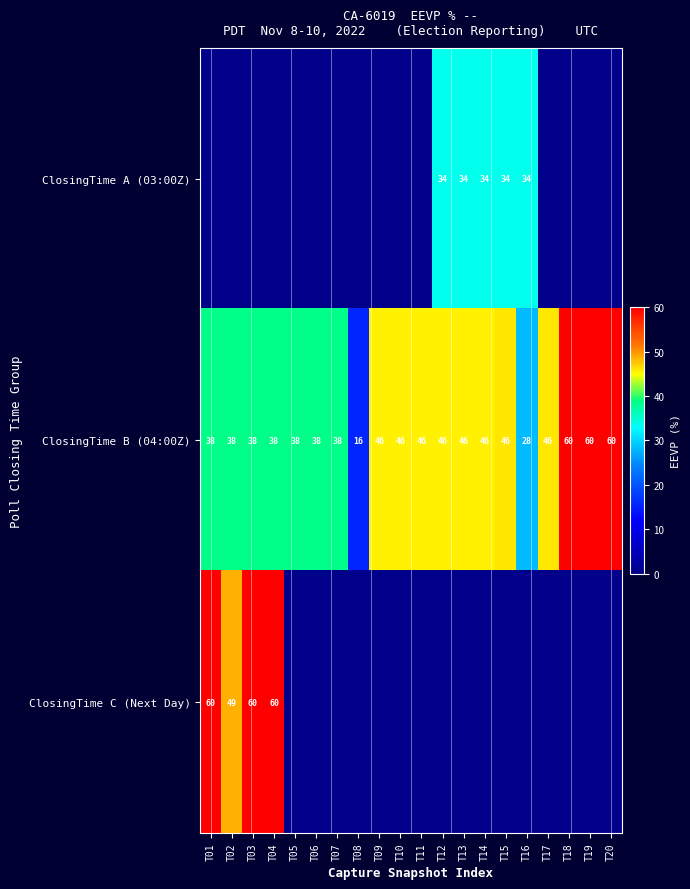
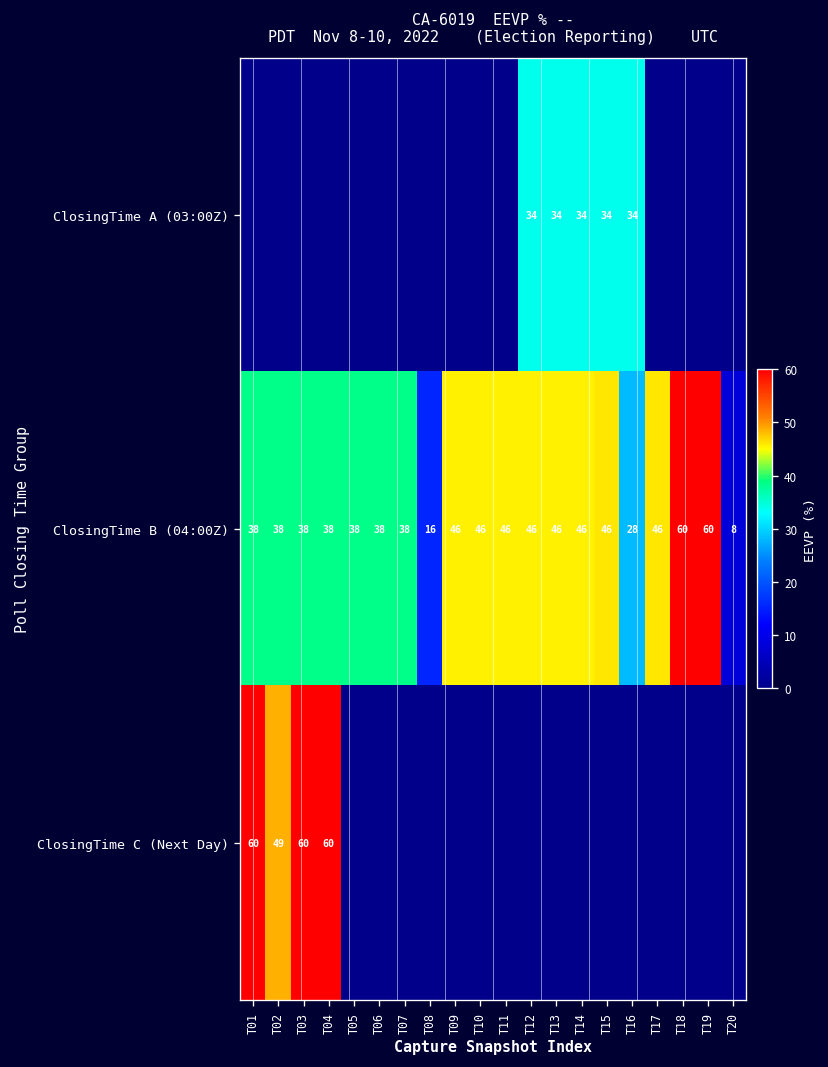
ClosingTime B (04:00Z), T20: 60 -> 8
